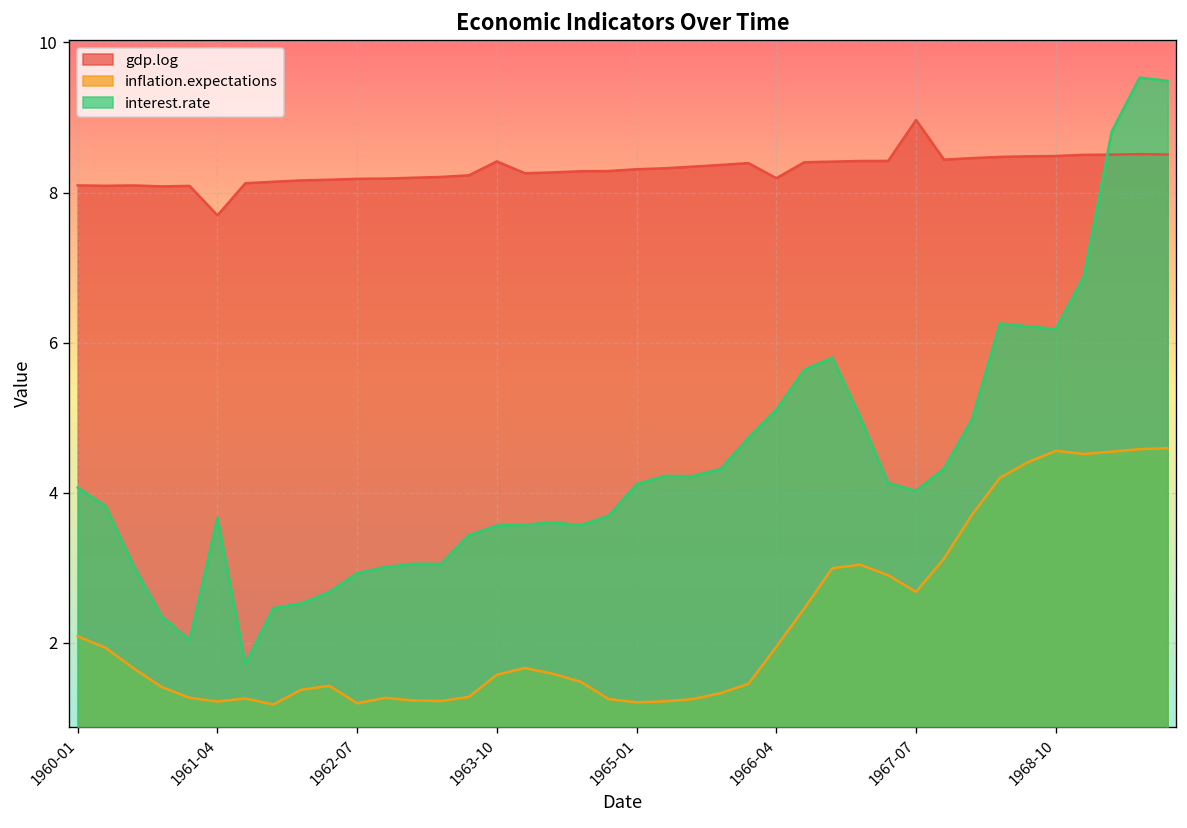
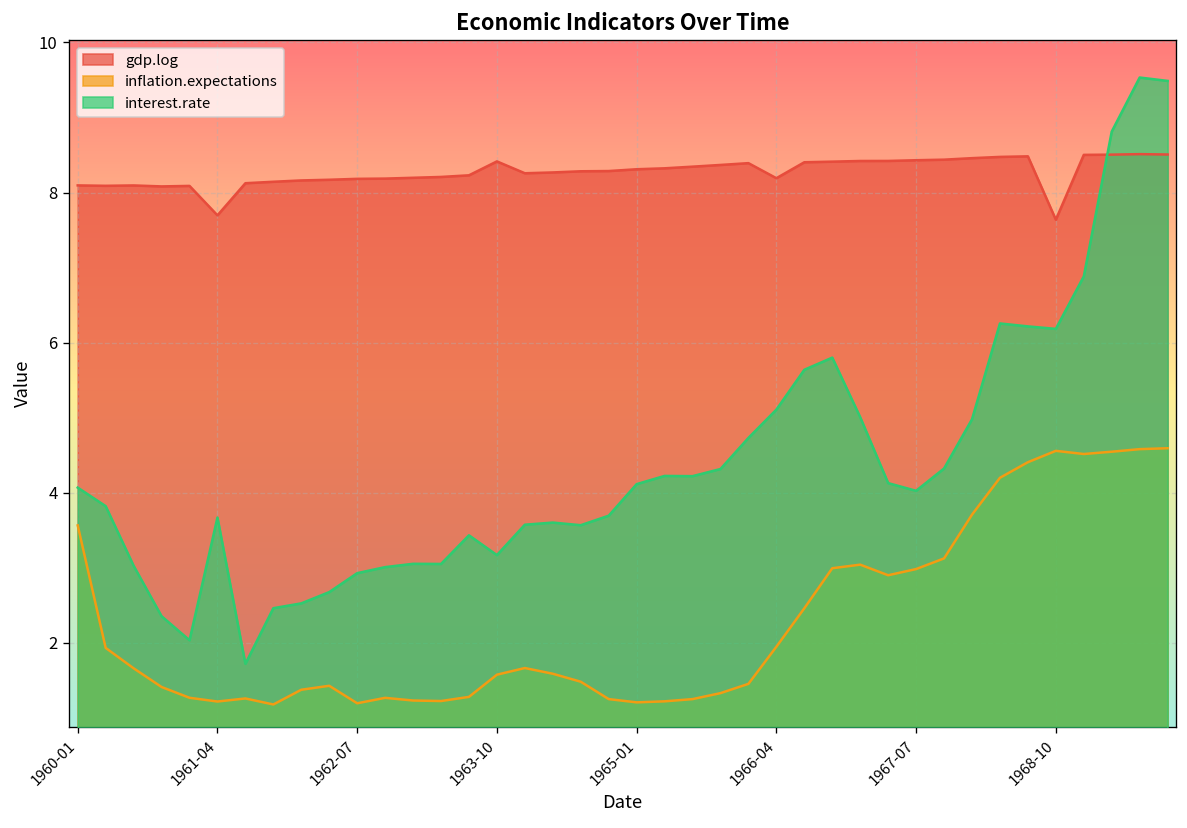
inflation.expectations, 1960-01: 2.1 -> 3.6
interest.rate, 1963-10: 3.6 -> 3.2
gdp.log, 1967-07: 9.0 -> 8.4
inflation.expectations, 1967-07: 2.7 -> 3.0
gdp.log, 1968-10: 8.5 -> 7.6
